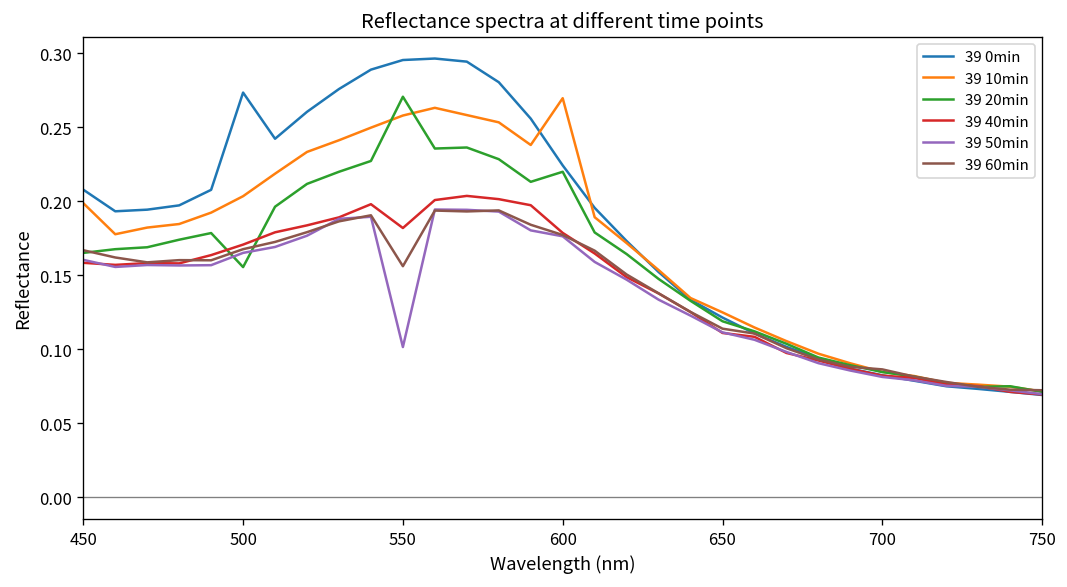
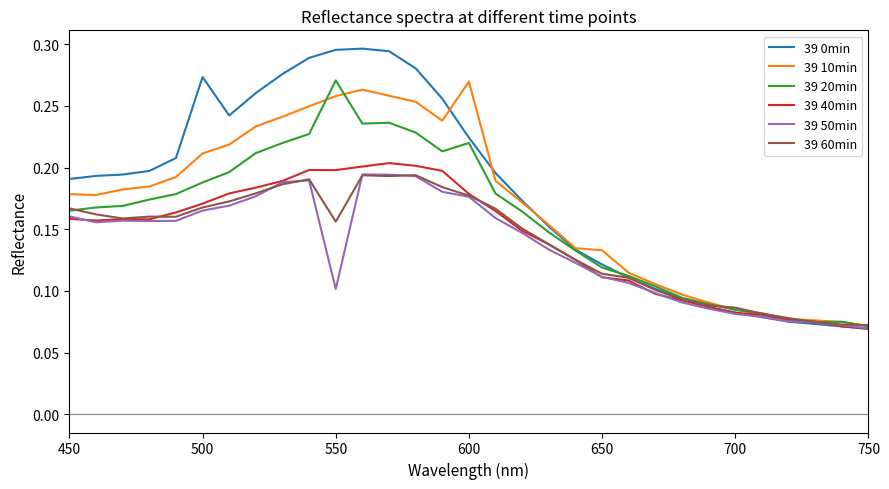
39 0min, 450: 0.208 -> 0.191
39 10min, 450: 0.199 -> 0.178
39 10min, 500: 0.203 -> 0.211
39 20min, 500: 0.156 -> 0.188
39 40min, 550: 0.182 -> 0.198
39 10min, 650: 0.125 -> 0.133
